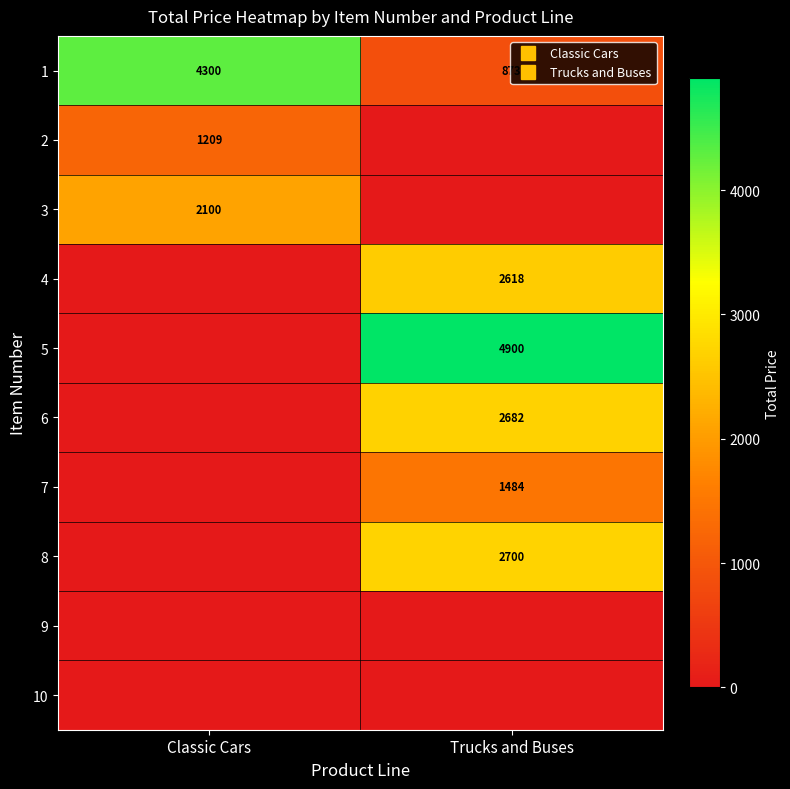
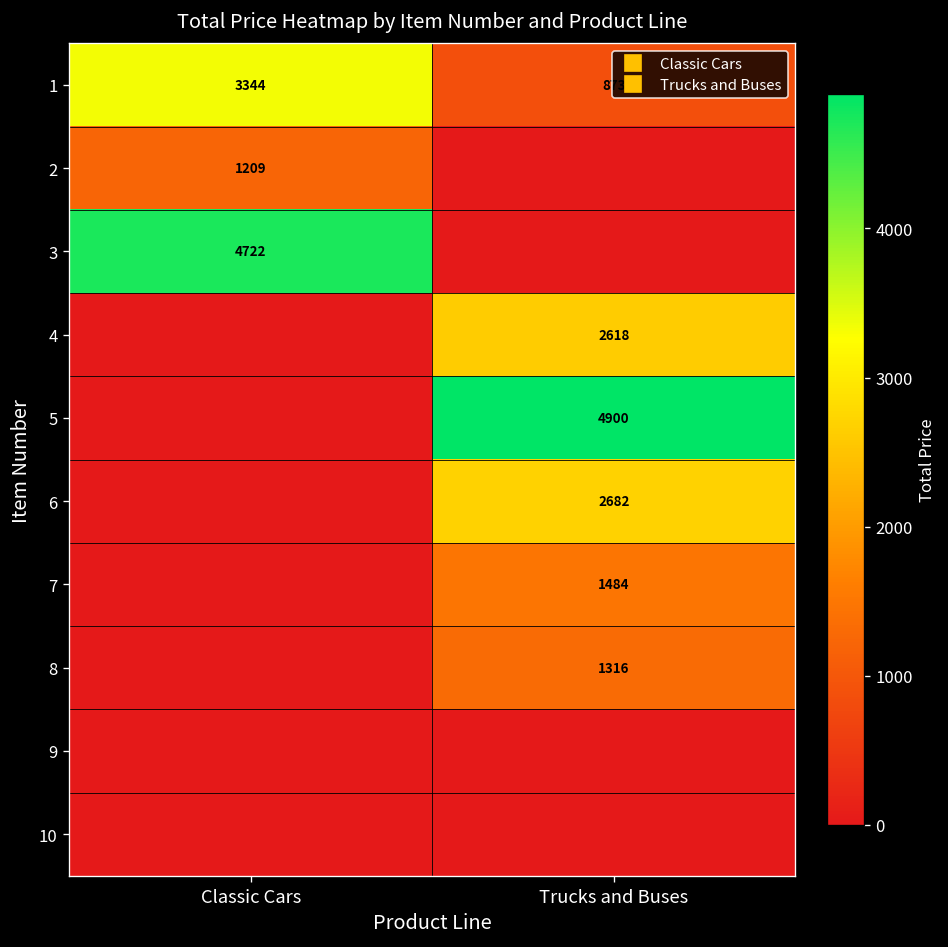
1, Classic Cars: 4300 -> 3344
3, Classic Cars: 2100 -> 4722
8, Trucks and Buses: 2700 -> 1316
